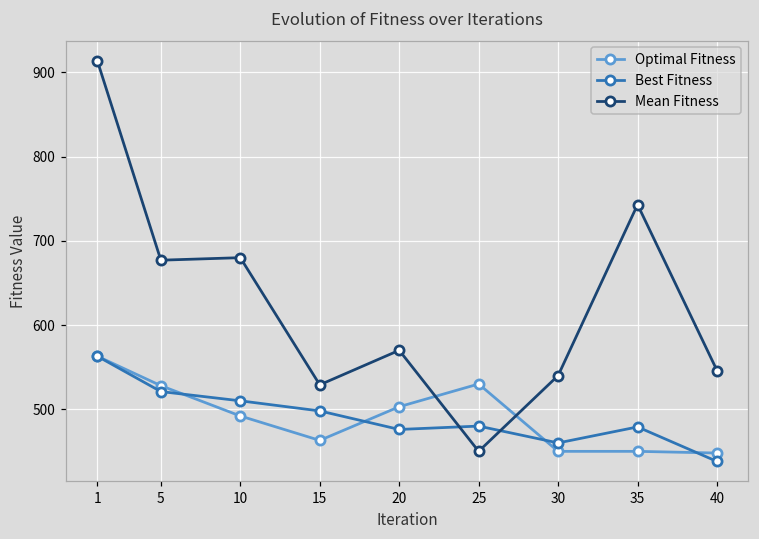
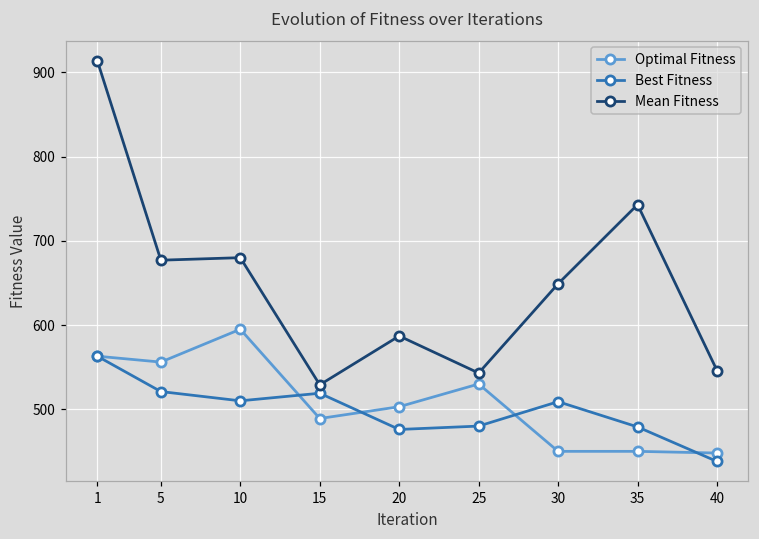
Optimal Fitness, 5: 530 -> 560
Optimal Fitness, 10: 490 -> 600
Optimal Fitness, 15: 460 -> 490
Best Fitness, 15: 500 -> 520
Mean Fitness, 20: 570 -> 590
Mean Fitness, 25: 450 -> 540
Best Fitness, 30: 460 -> 510
Mean Fitness, 30: 540 -> 650
